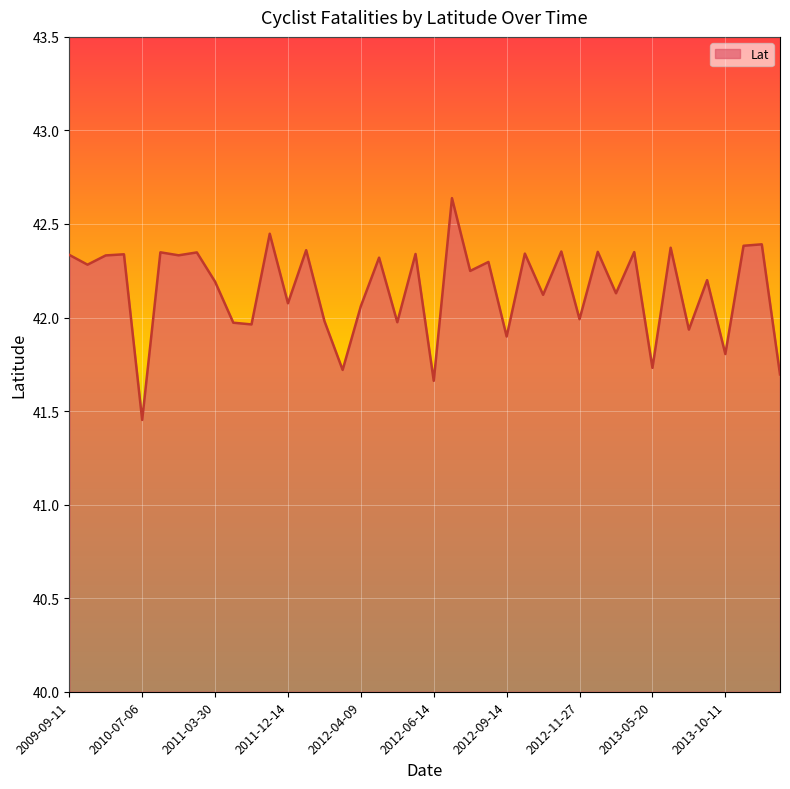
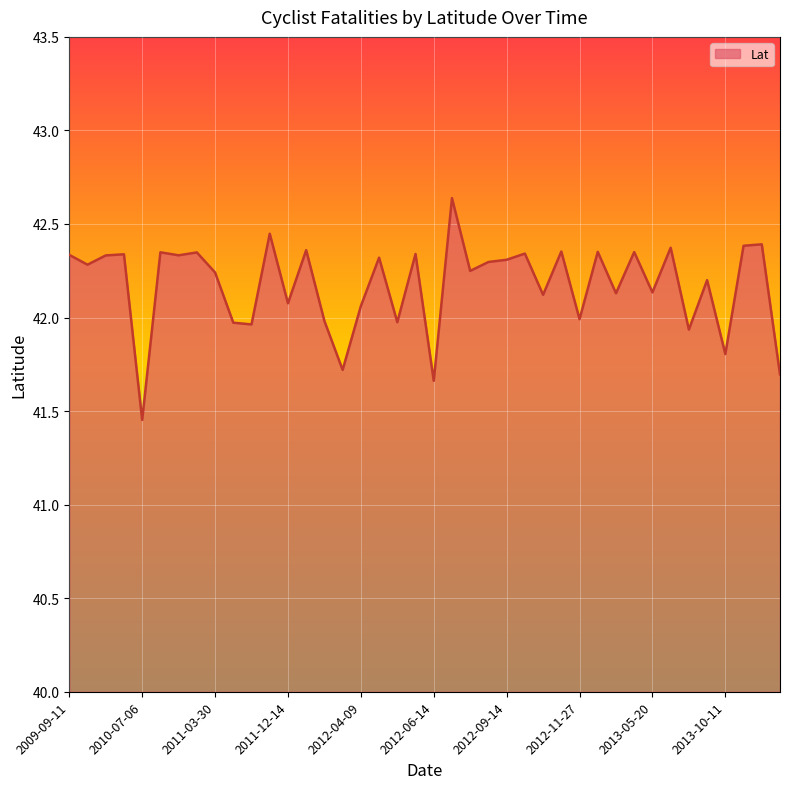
2011-03-30: 42.19 -> 42.24
2012-09-14: 41.90 -> 42.31
2013-05-20: 41.73 -> 42.13
